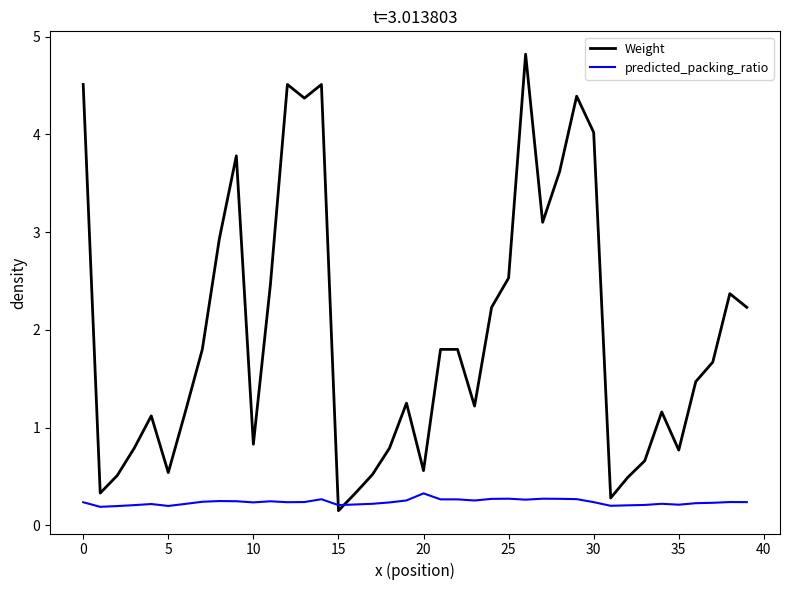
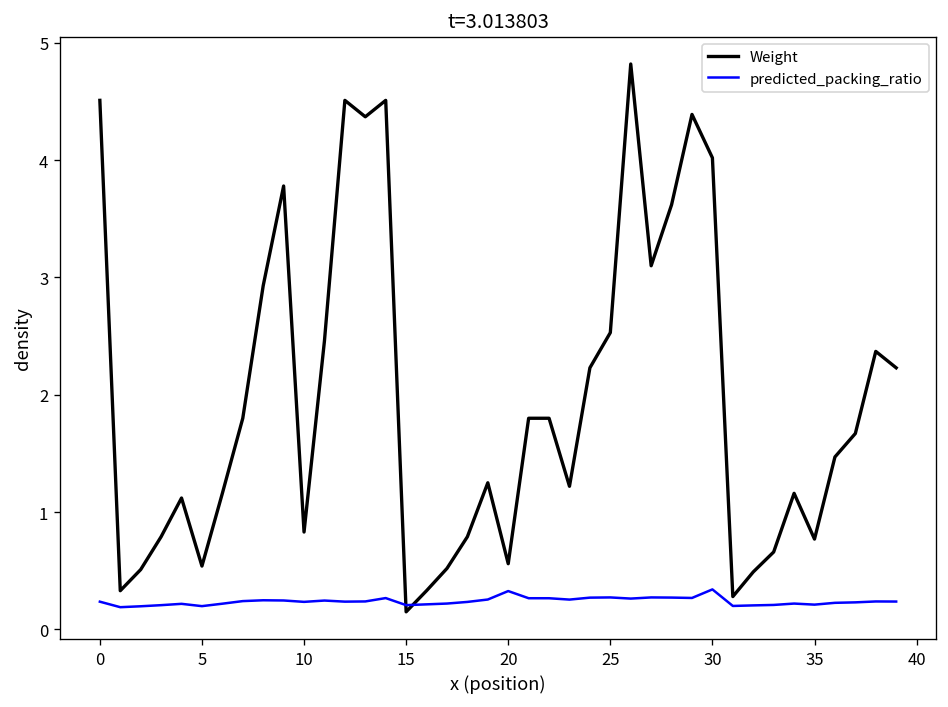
predicted_packing_ratio, 30: 0.2 -> 0.3
